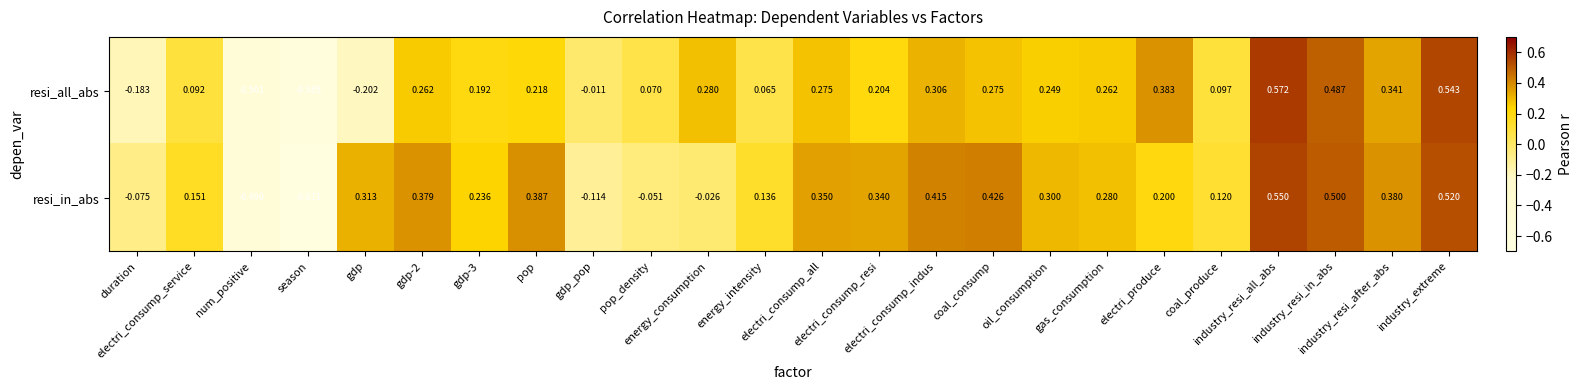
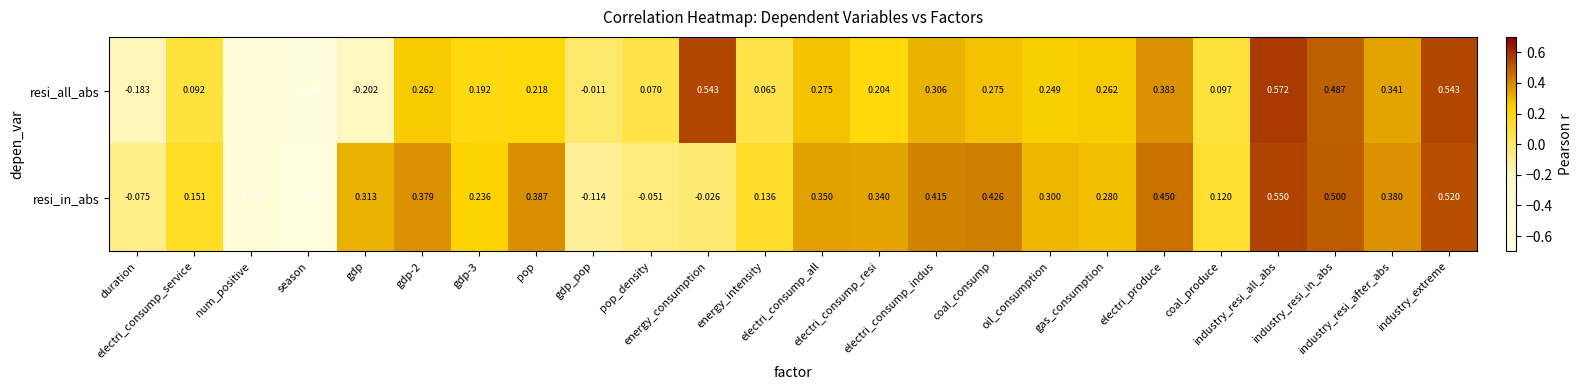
resi_all_abs, energy_consumption: 0.280 -> 0.543
resi_in_abs, electri_produce: 0.200 -> 0.450
